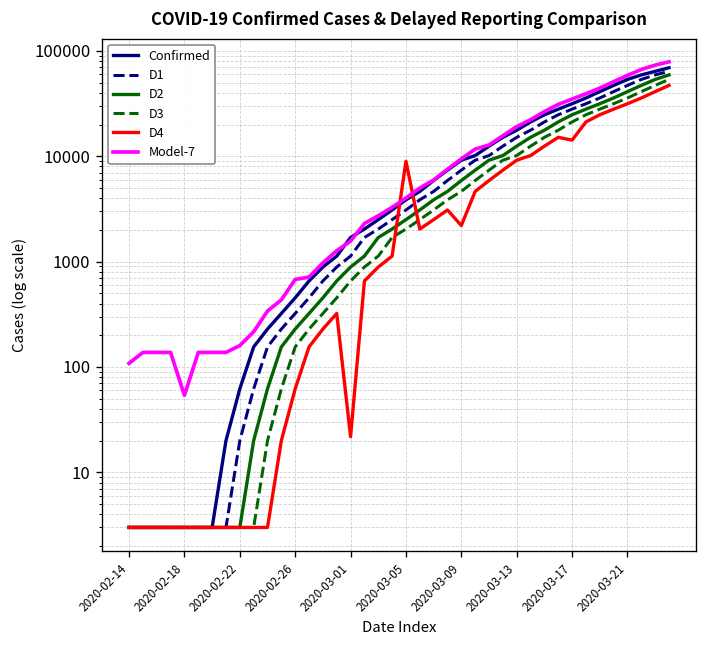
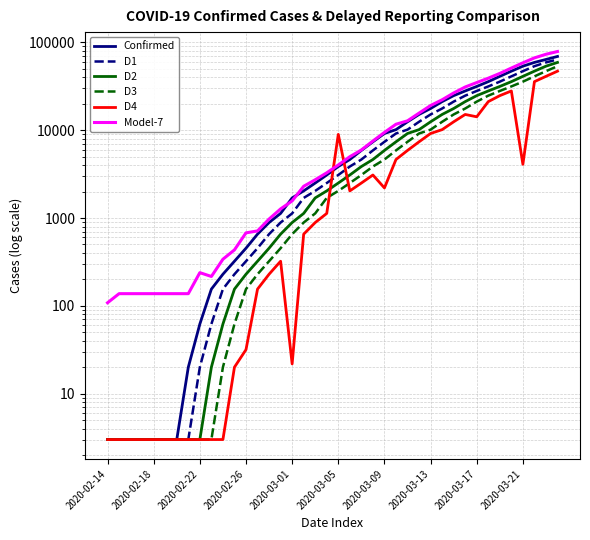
Model-7, 2020-02-18: 50 -> 140
Model-7, 2020-02-22: 160 -> 240
D4, 2020-02-26: 60 -> 32
D4, 2020-03-21: 32000 -> 4000
